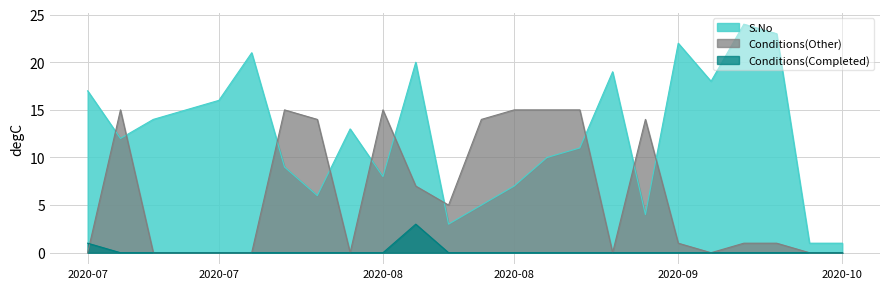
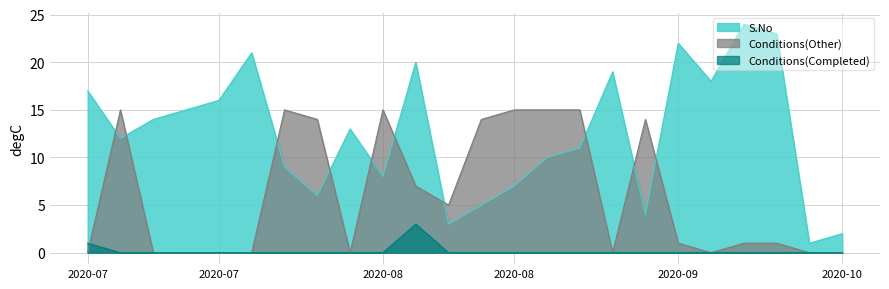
S.No, 2020-10: 1 -> 2
